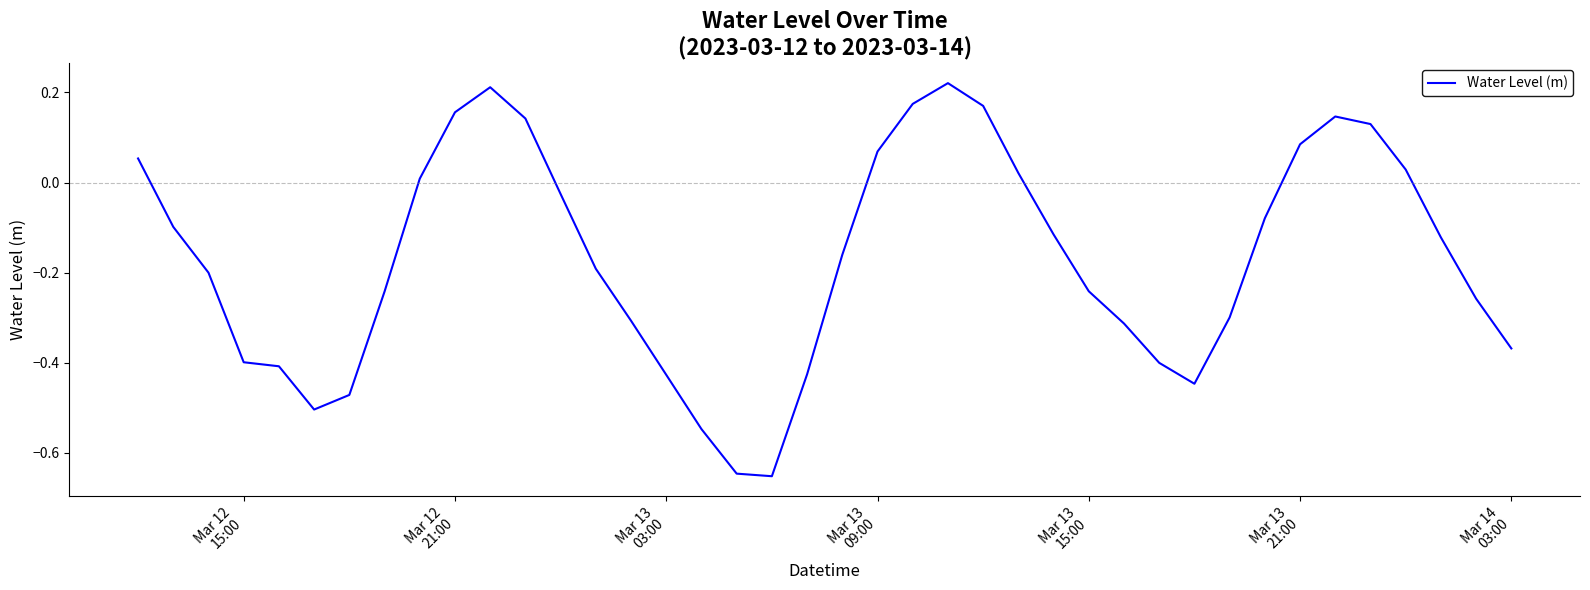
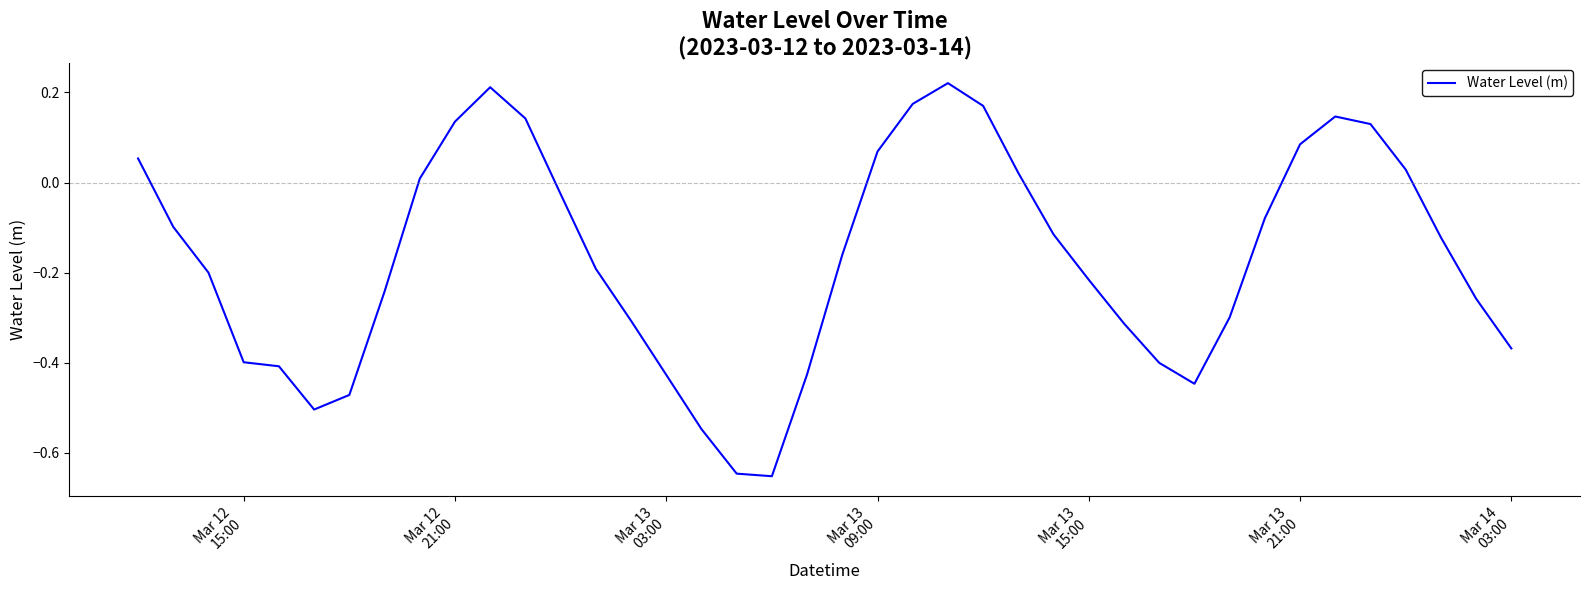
Mar 12 21:00: 0.16 -> 0.14
Mar 13 15:00: -0.24 -> -0.22
